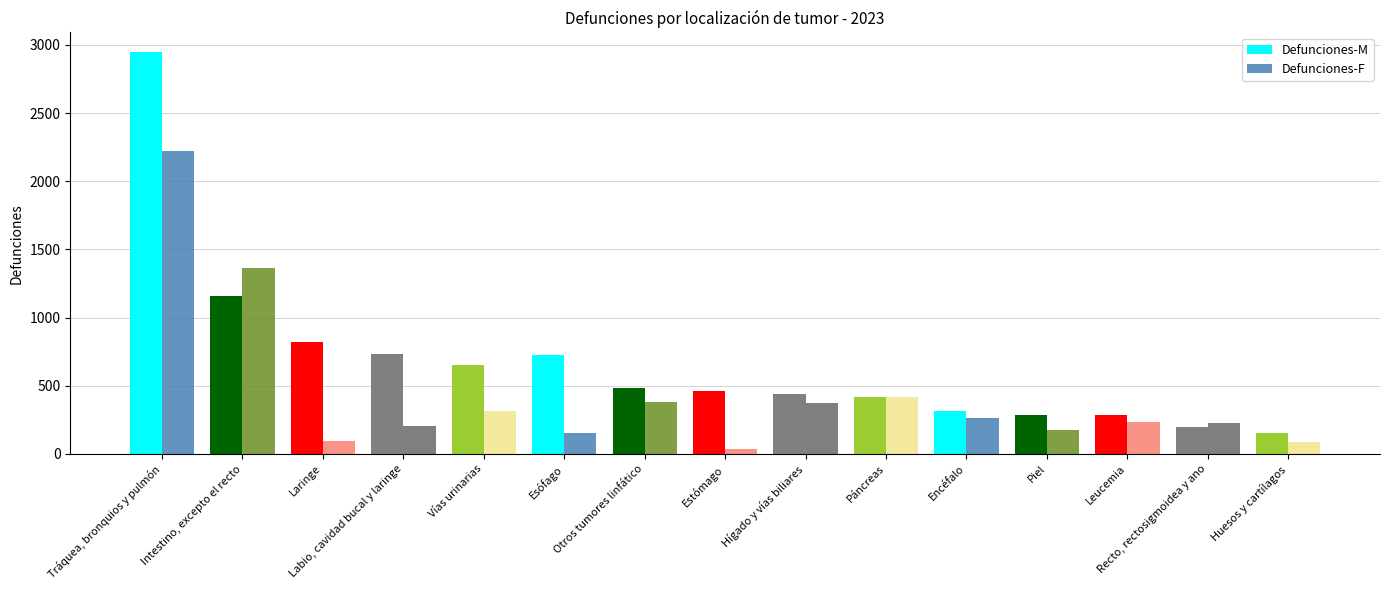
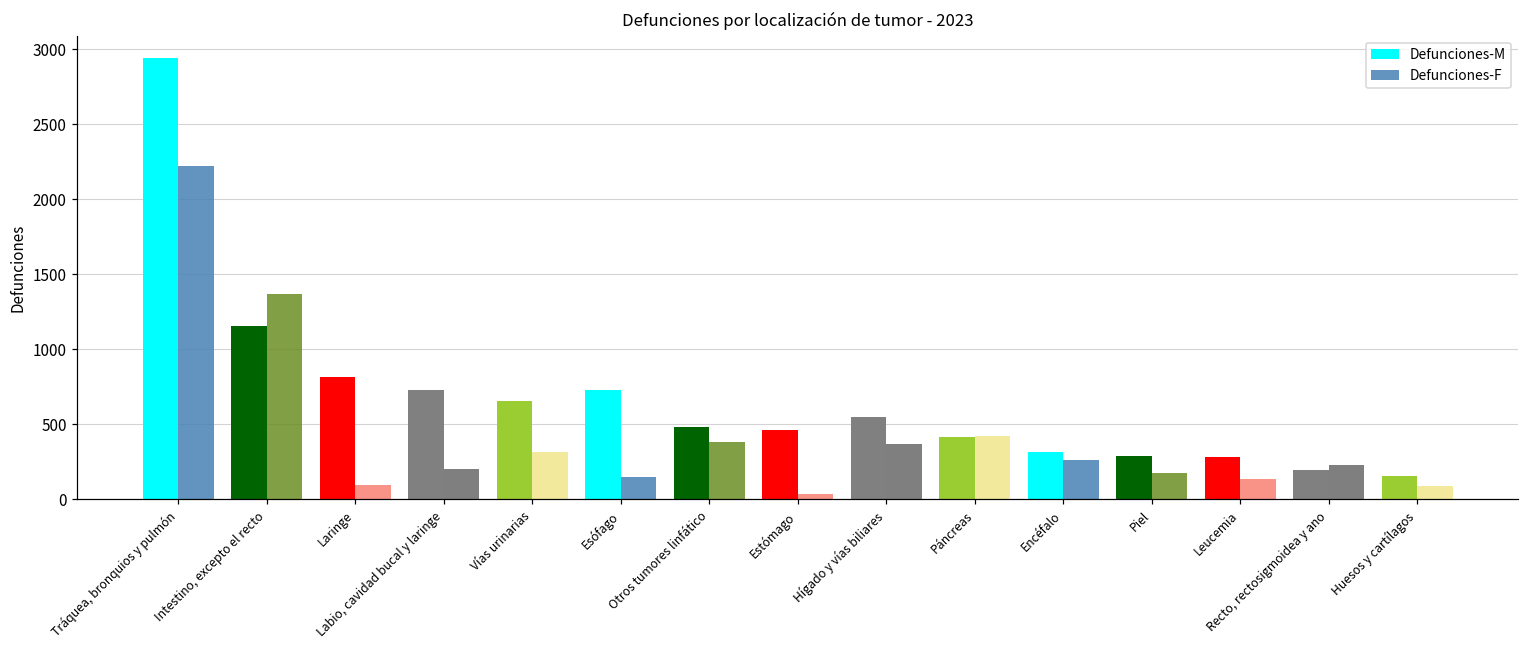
Defunciones-M, Hígado y vías biliares: 440 -> 550
Defunciones-F, Leucemia: 240 -> 130
